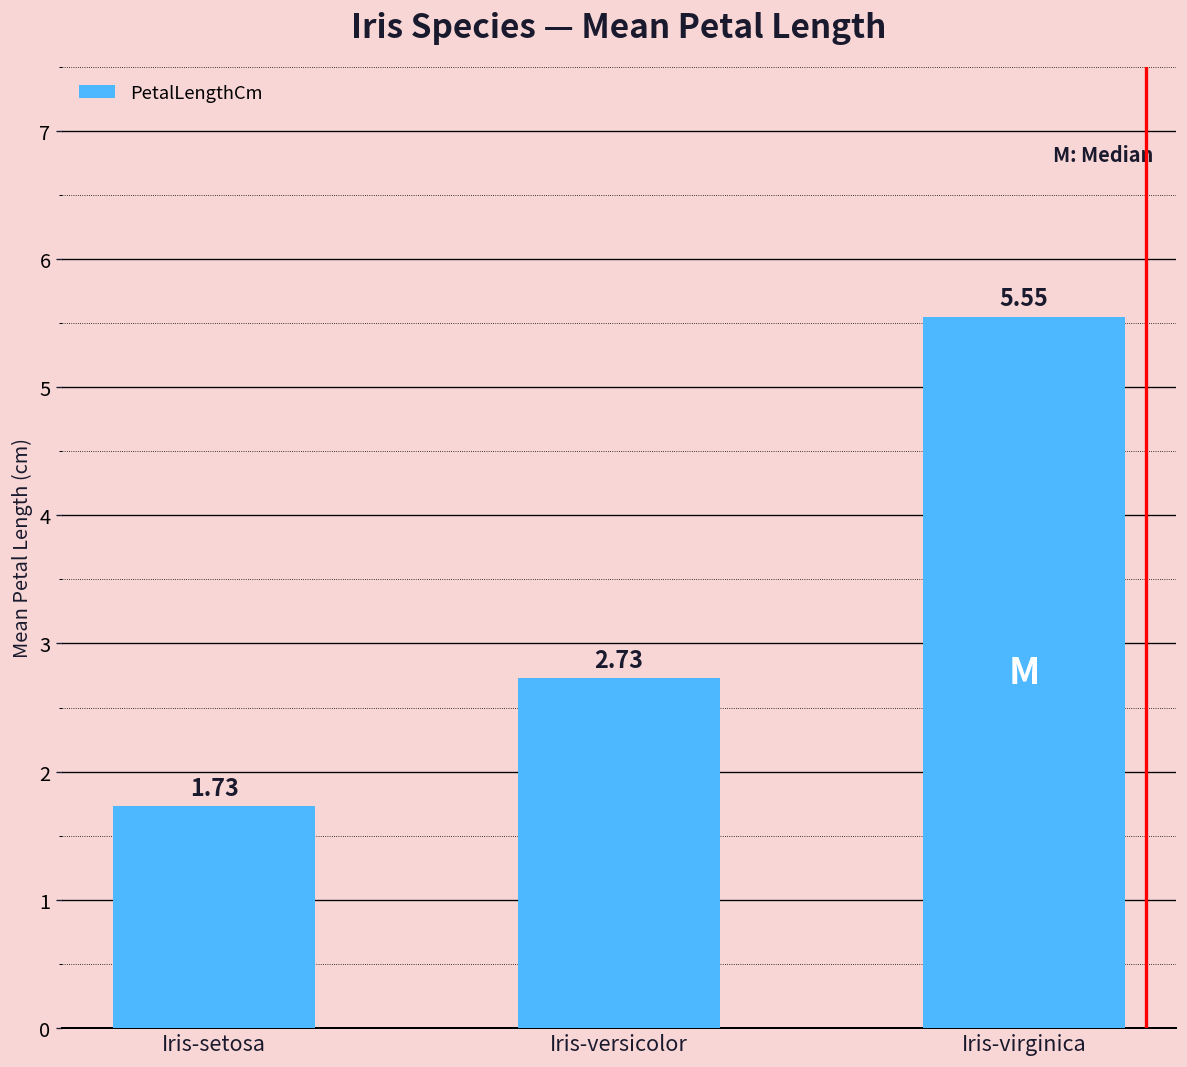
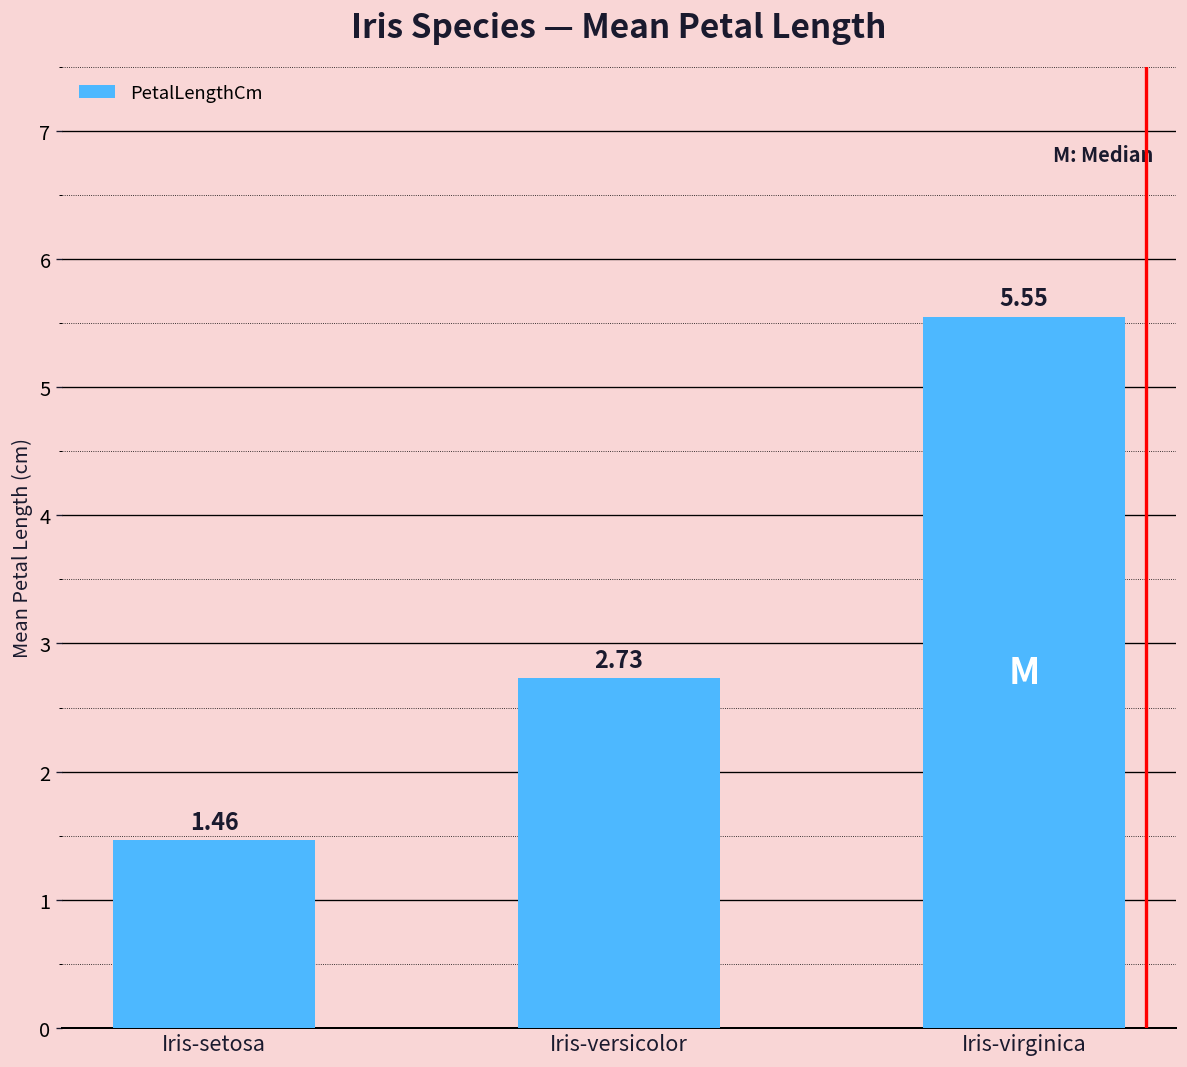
Iris-setosa: 1.73 -> 1.46
